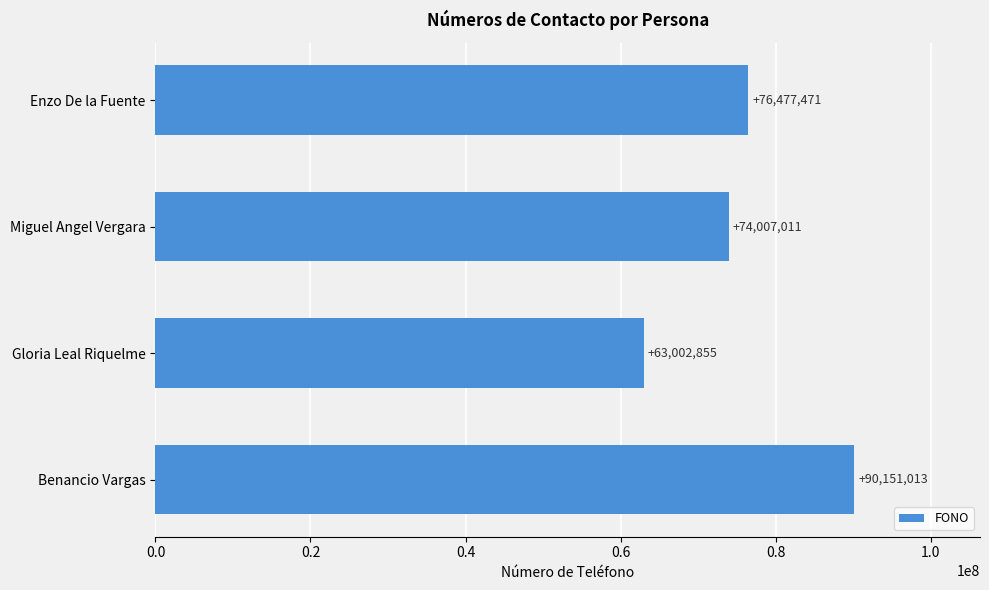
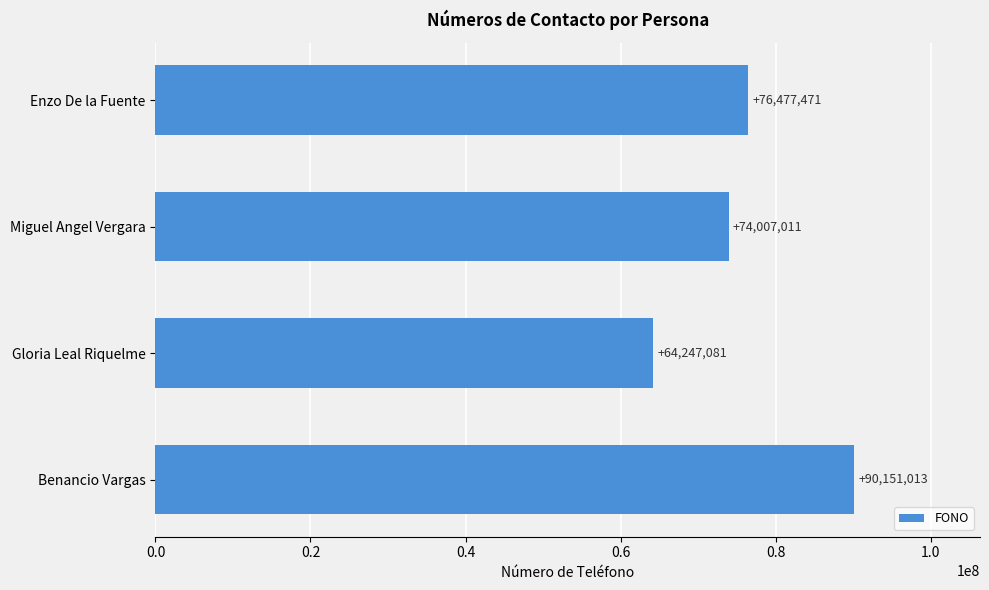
Gloria Leal Riquelme: +63,002,855 -> +64,247,081
